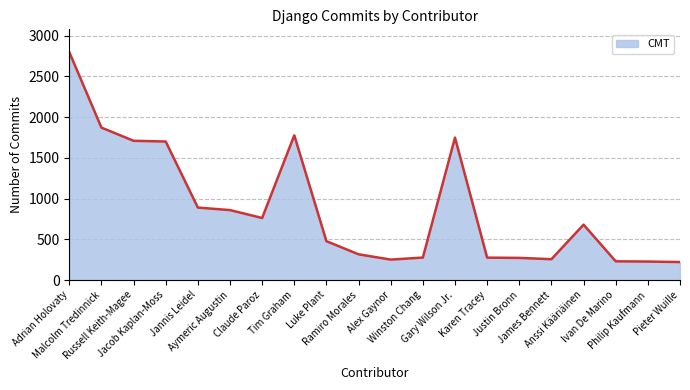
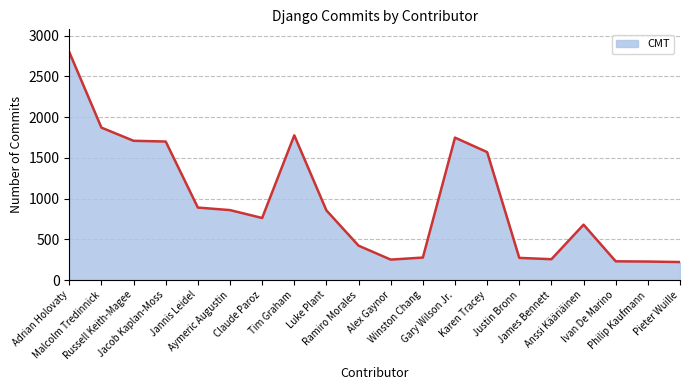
Luke Plant: 500 -> 900
Ramiro Morales: 300 -> 400
Karen Tracey: 300 -> 1600
